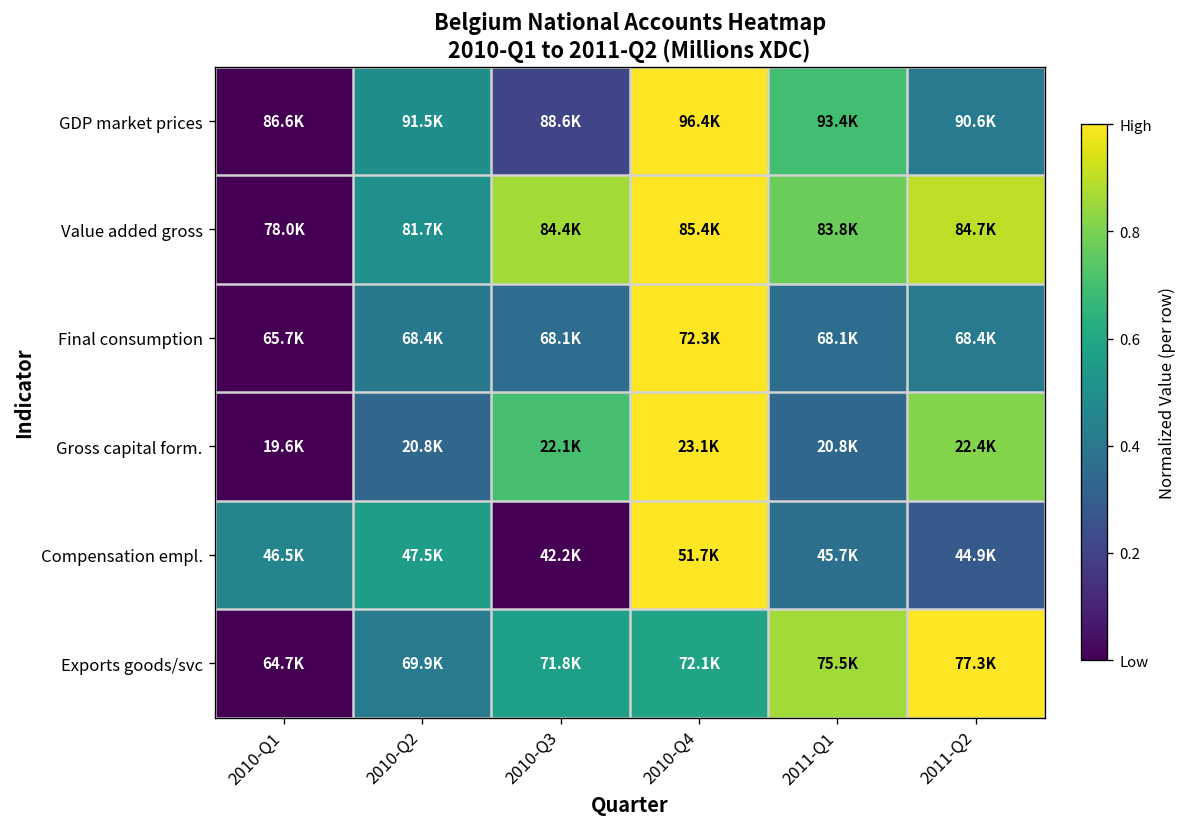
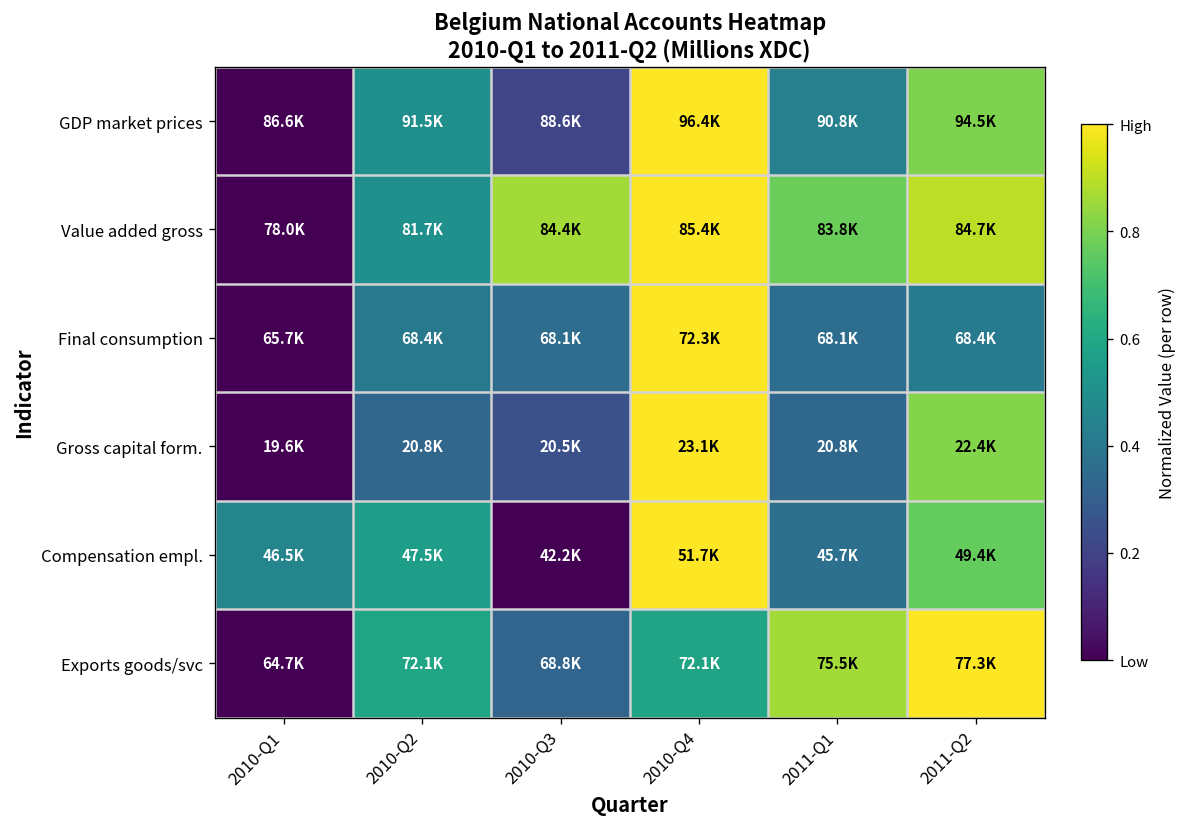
GDP market prices, 2011-Q1: 93.4K -> 90.8K
GDP market prices, 2011-Q2: 90.6K -> 94.5K
Gross capital form., 2010-Q3: 22.1K -> 20.5K
Compensation empl., 2011-Q2: 44.9K -> 49.4K
Exports goods/svc, 2010-Q2: 69.9K -> 72.1K
Exports goods/svc, 2010-Q3: 71.8K -> 68.8K
